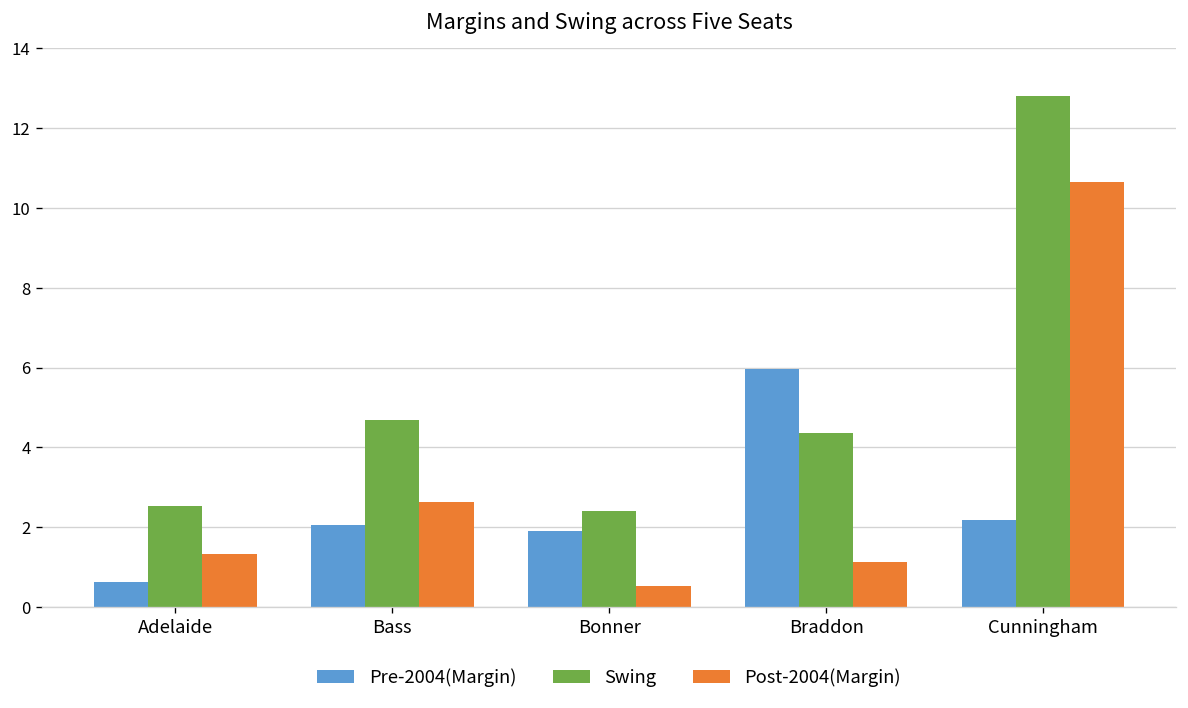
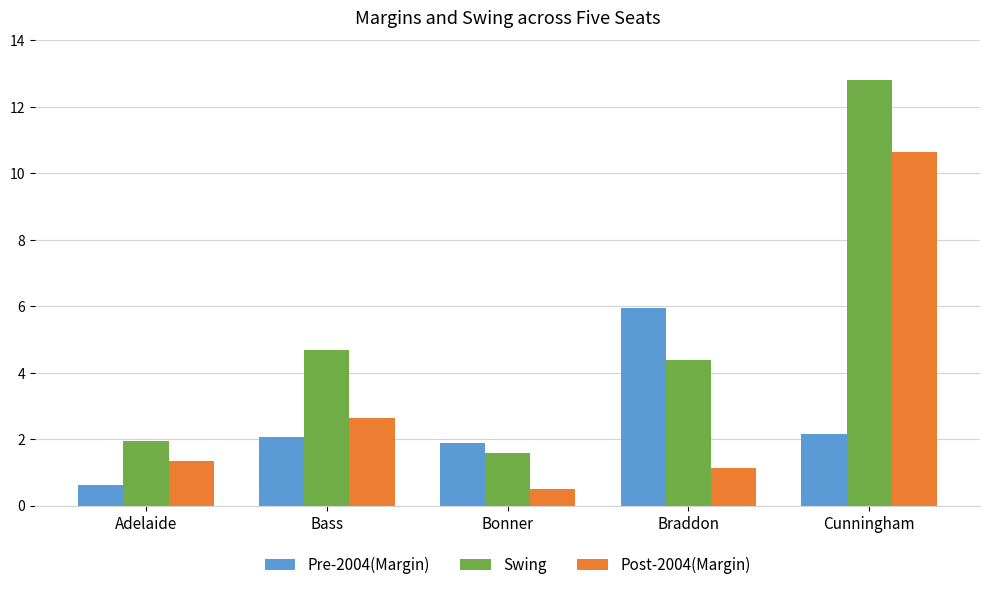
Swing, Adelaide: 2.5 -> 2.0
Swing, Bonner: 2.4 -> 1.6
